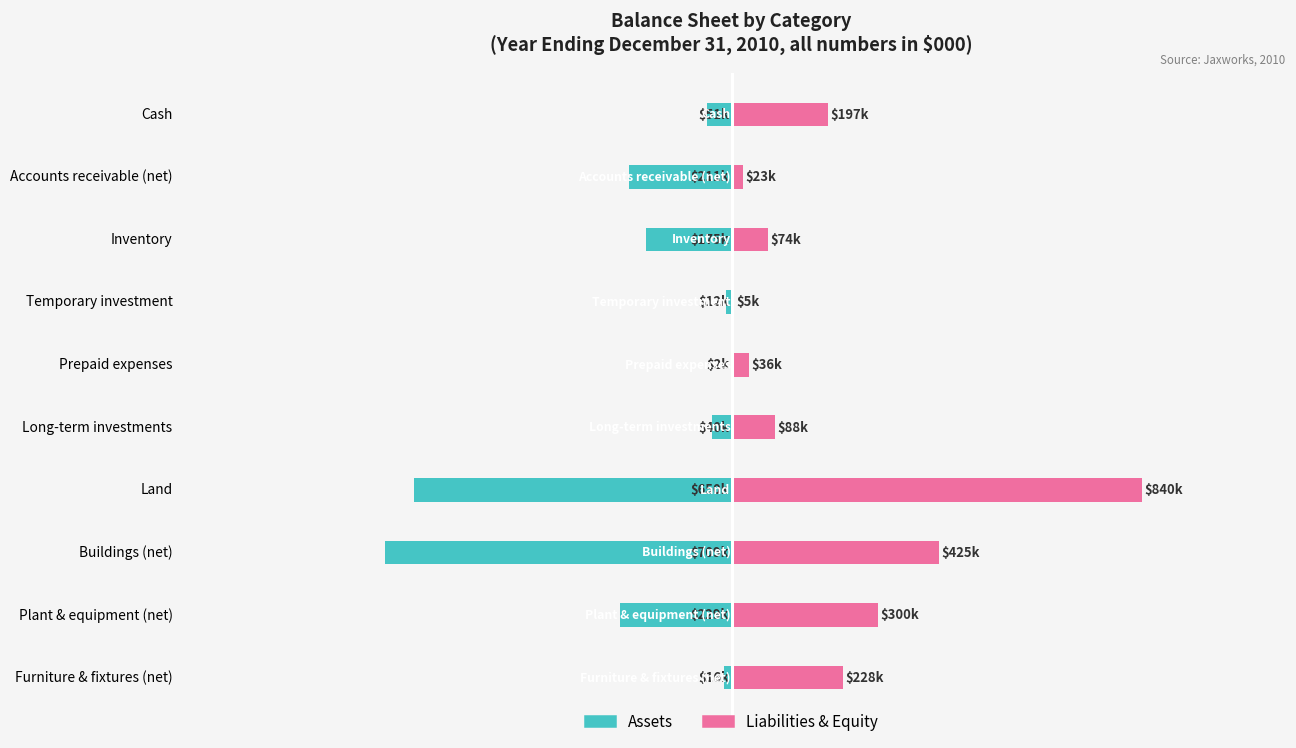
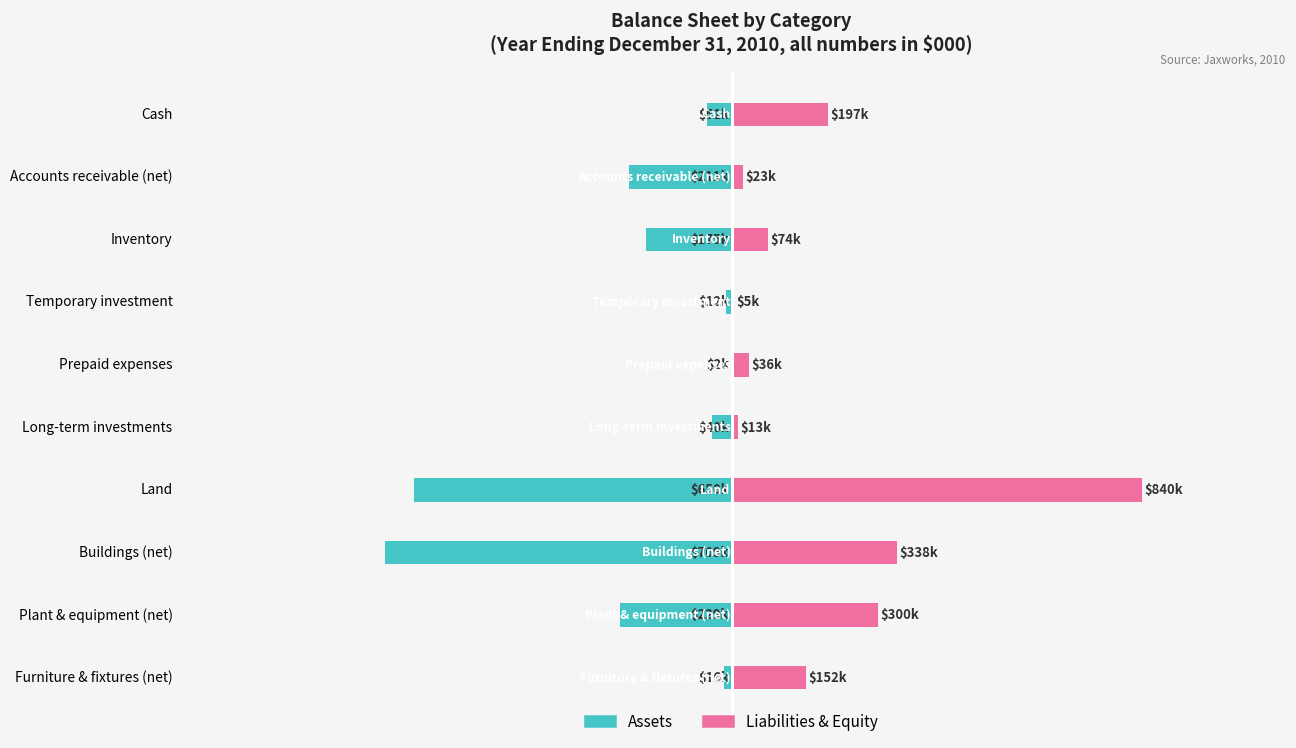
Liabilities & Equity, Long-term investments: $88k -> $13k
Liabilities & Equity, Buildings (net): $425k -> $338k
Liabilities & Equity, Furniture & fixtures (net): $228k -> $152k
